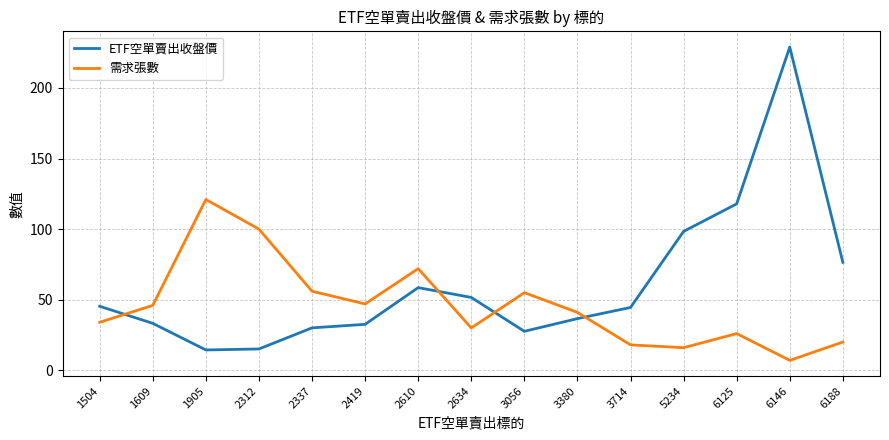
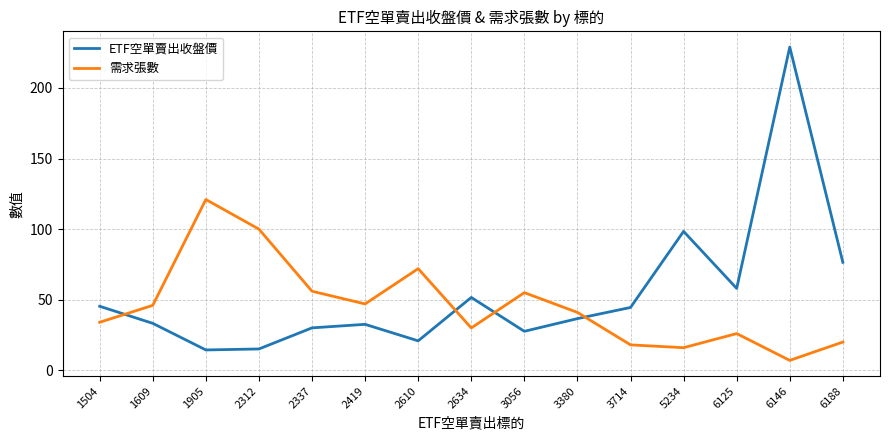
ETF空單賣出收盤價, 2610: 59 -> 21
ETF空單賣出收盤價, 6125: 118 -> 58
